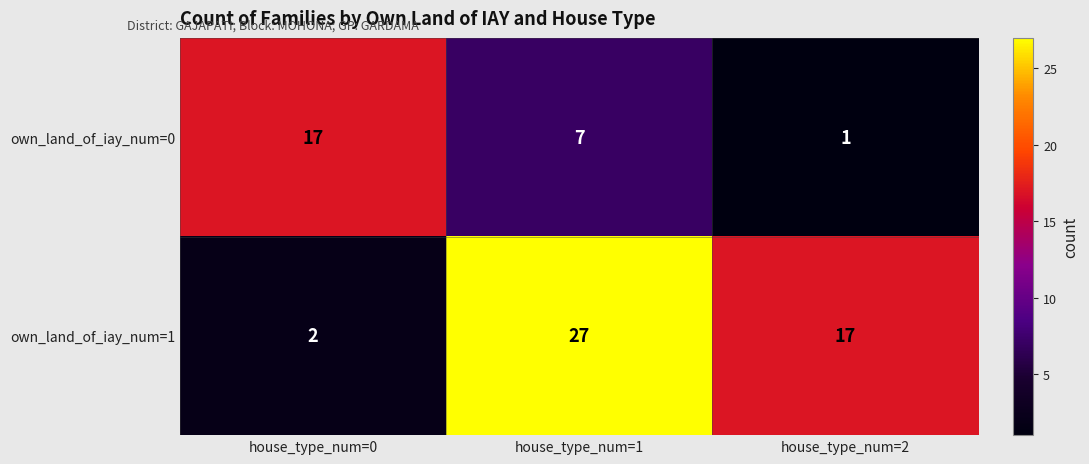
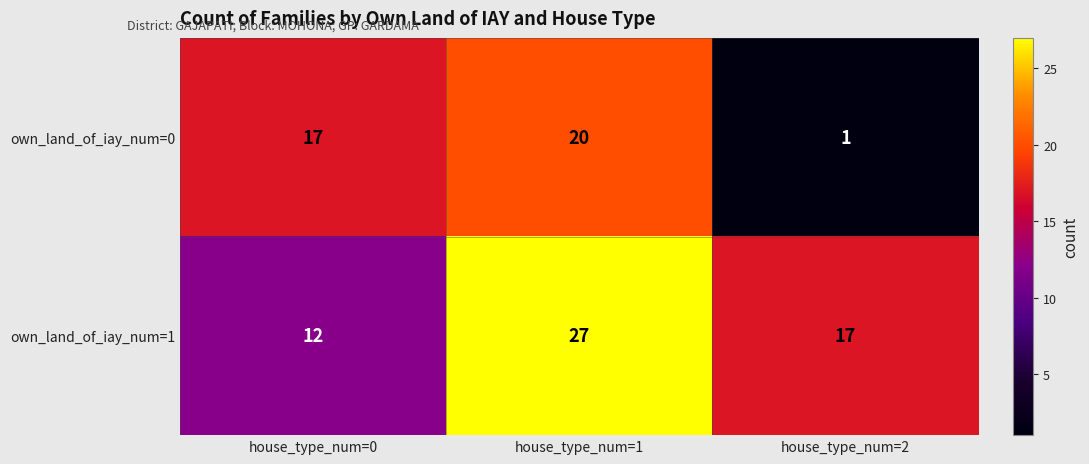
own_land_of_iay_num=0, house_type_num=1: 7 -> 20
own_land_of_iay_num=1, house_type_num=0: 2 -> 12
